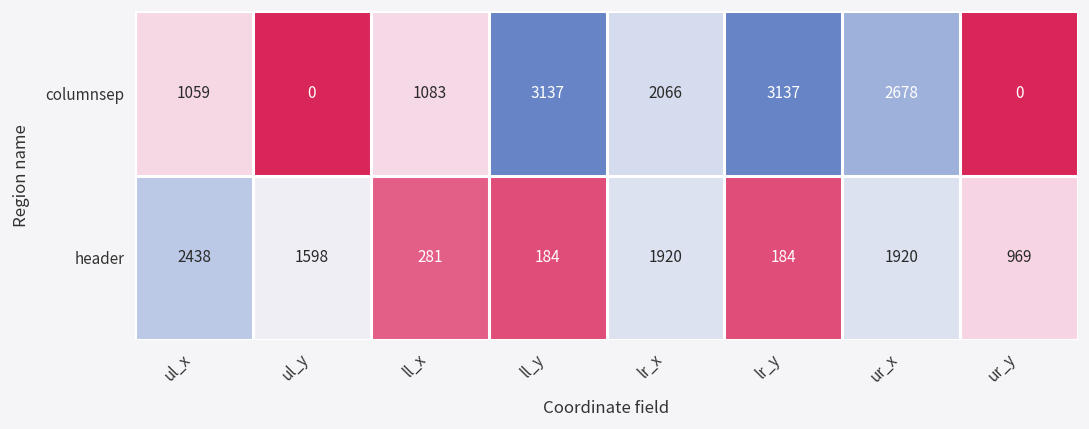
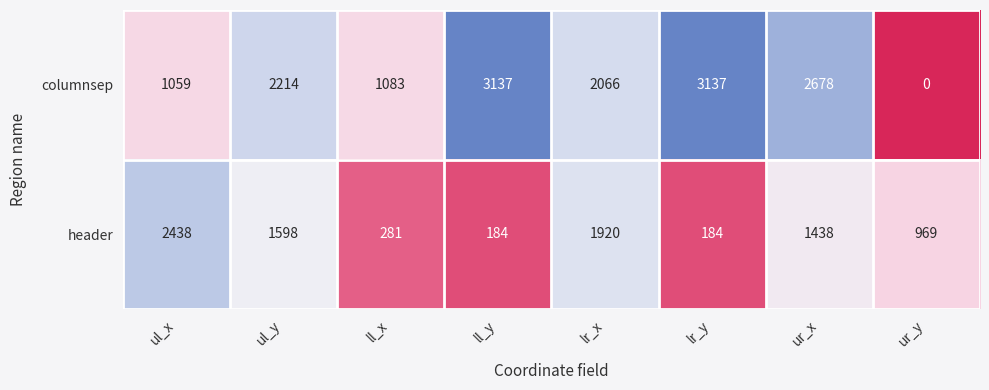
columnsep, ul_y: 0 -> 2214
header, ur_x: 1920 -> 1438
